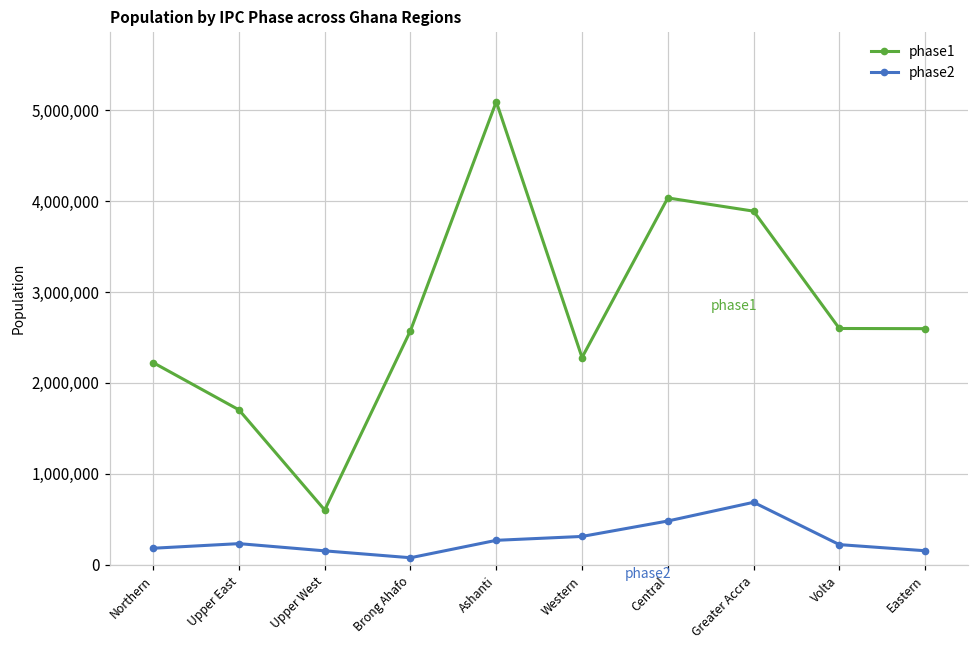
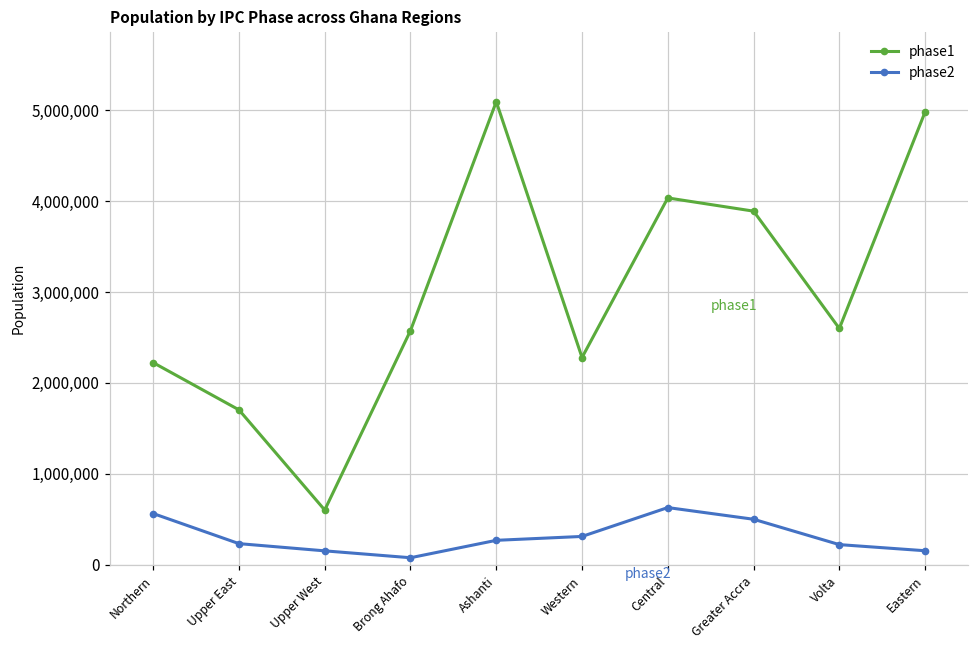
phase2, Northern: 200,000 -> 600,000
phase2, Central: 500,000 -> 600,000
phase2, Greater Accra: 700,000 -> 500,000
phase1, Eastern: 2,600,000 -> 5,000,000
